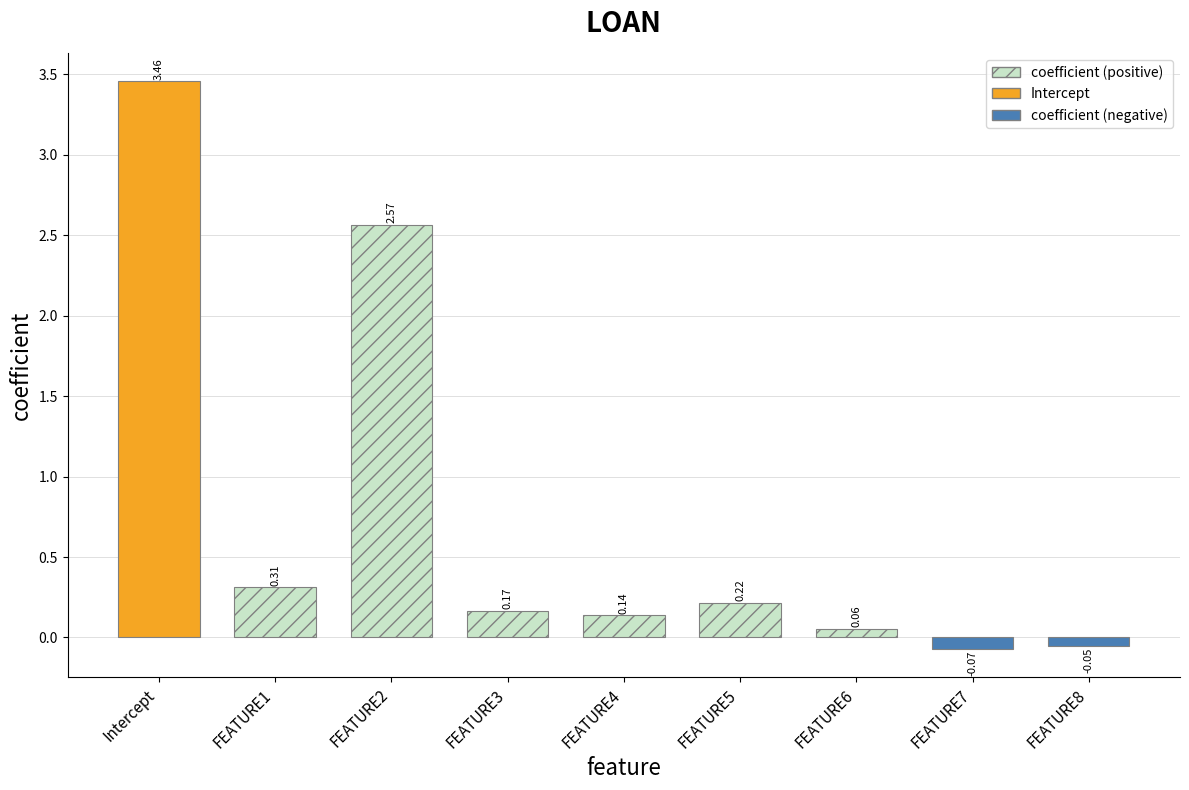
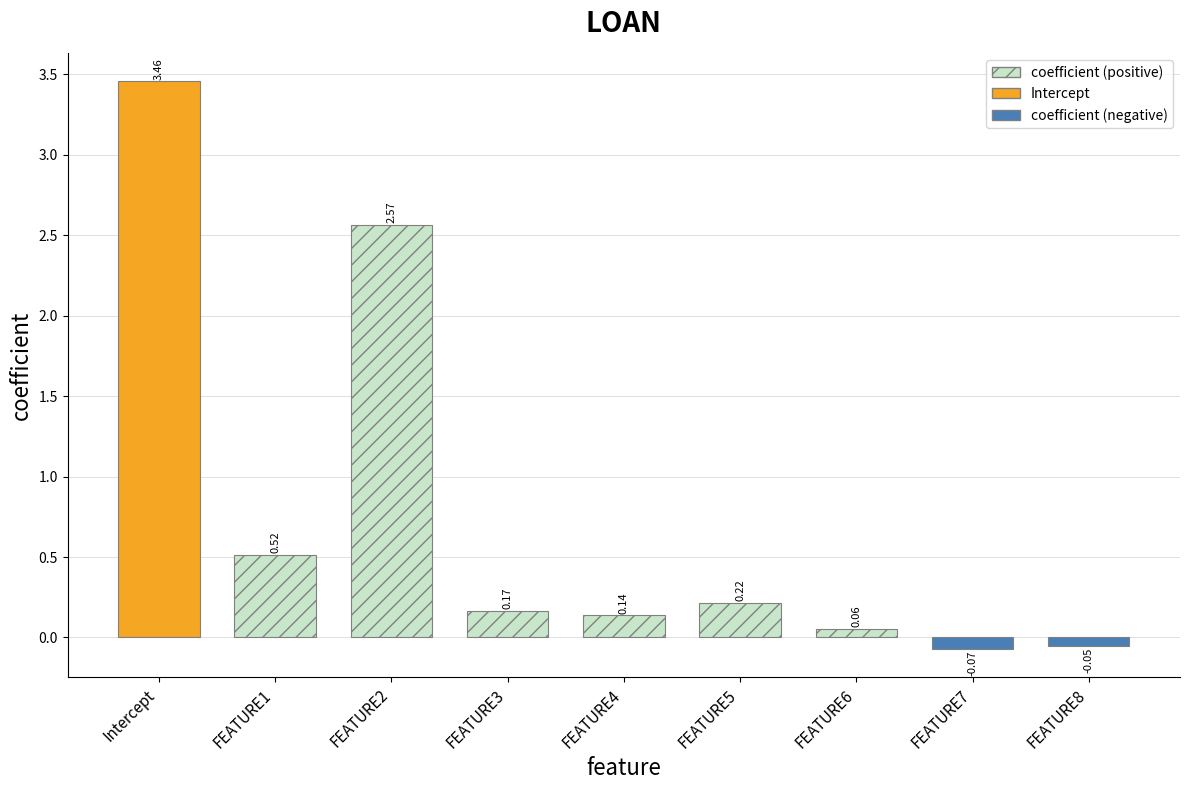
FEATURE1: 0.31 -> 0.52
